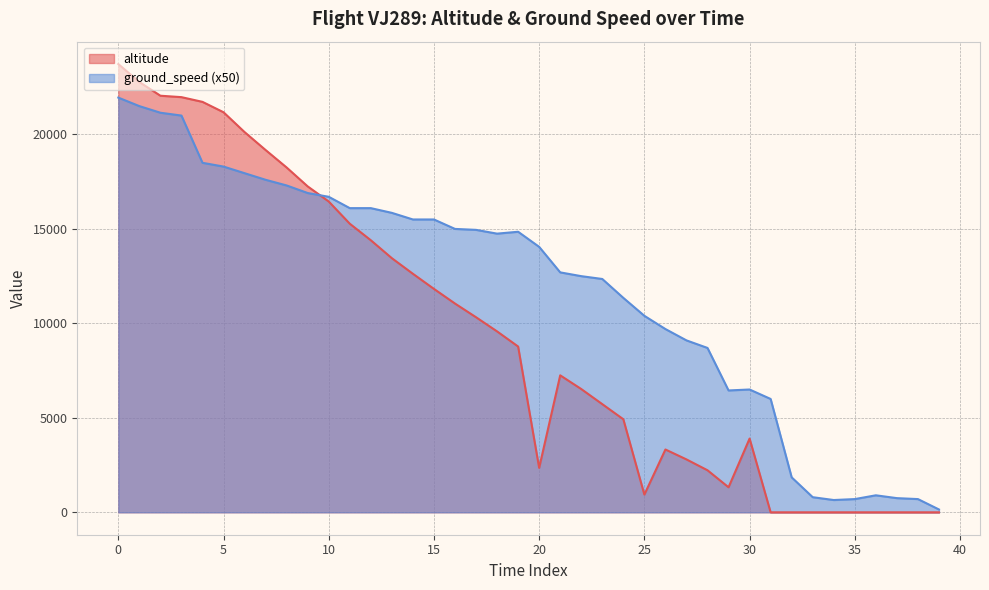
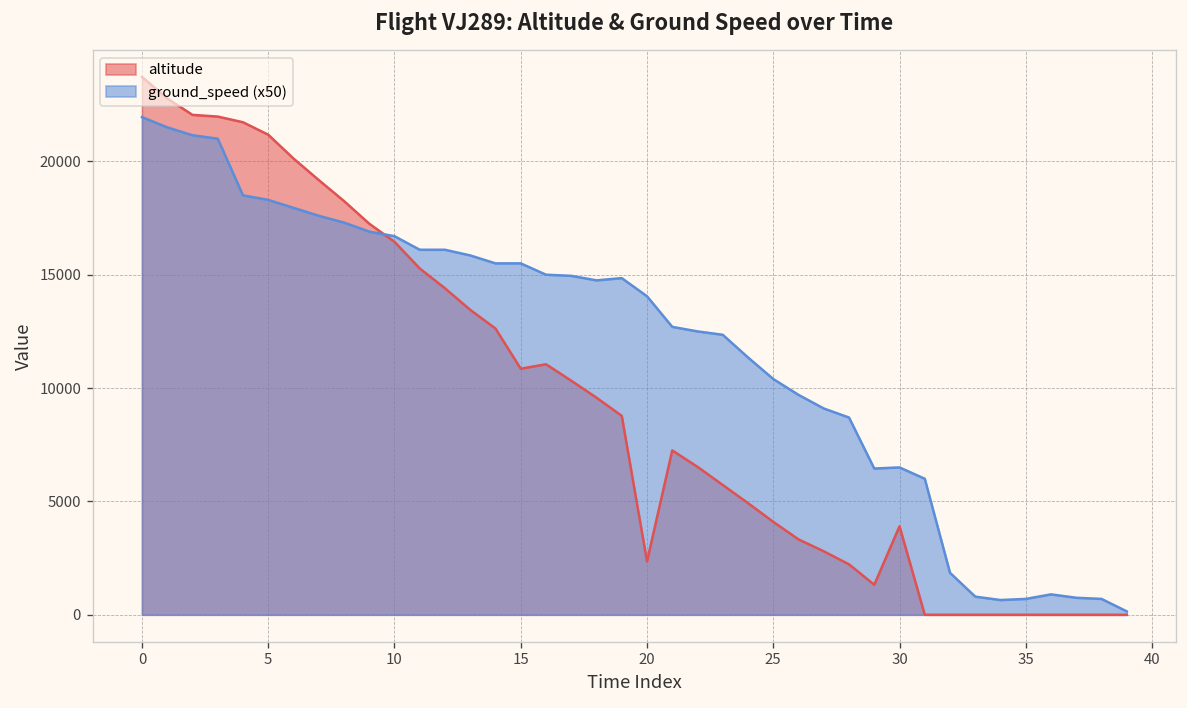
altitude, 15: 11800 -> 10900
altitude, 25: 900 -> 4100
